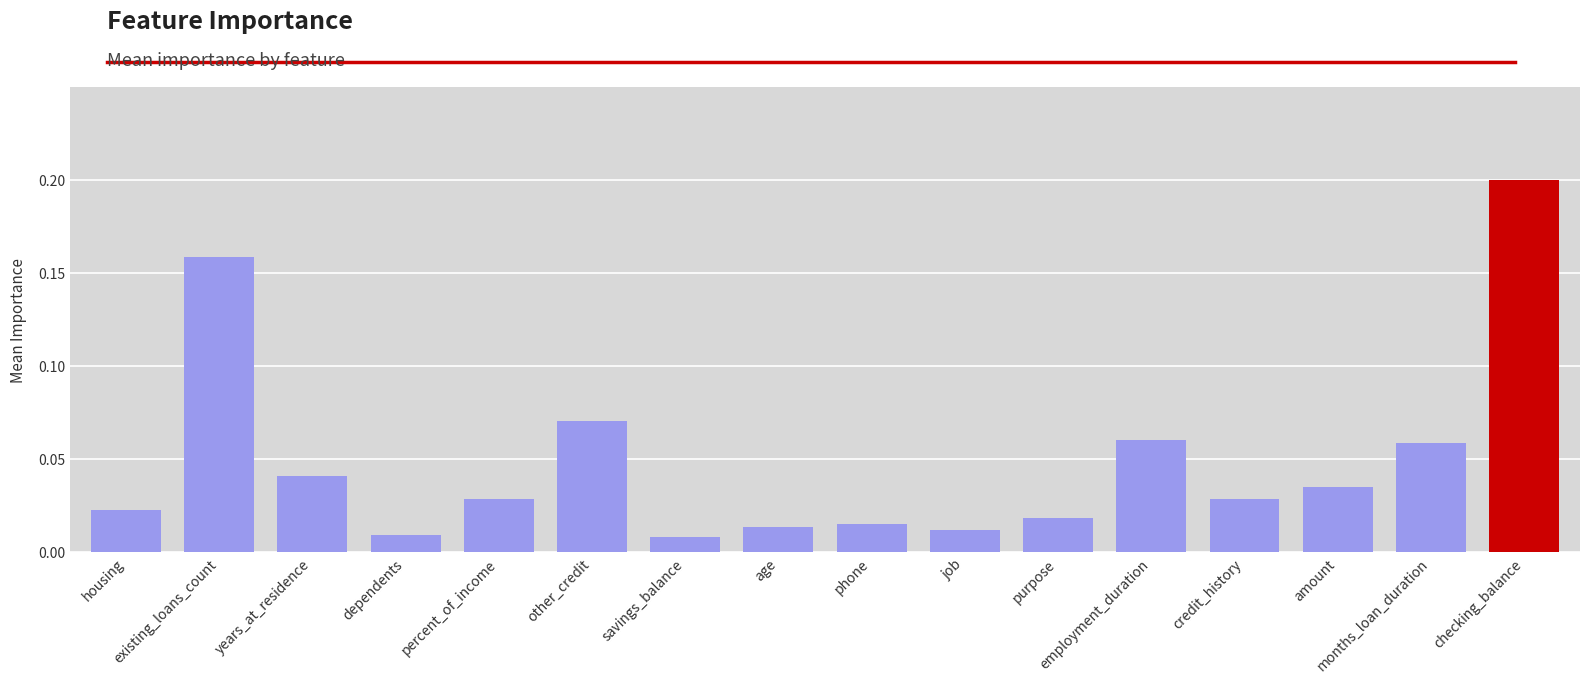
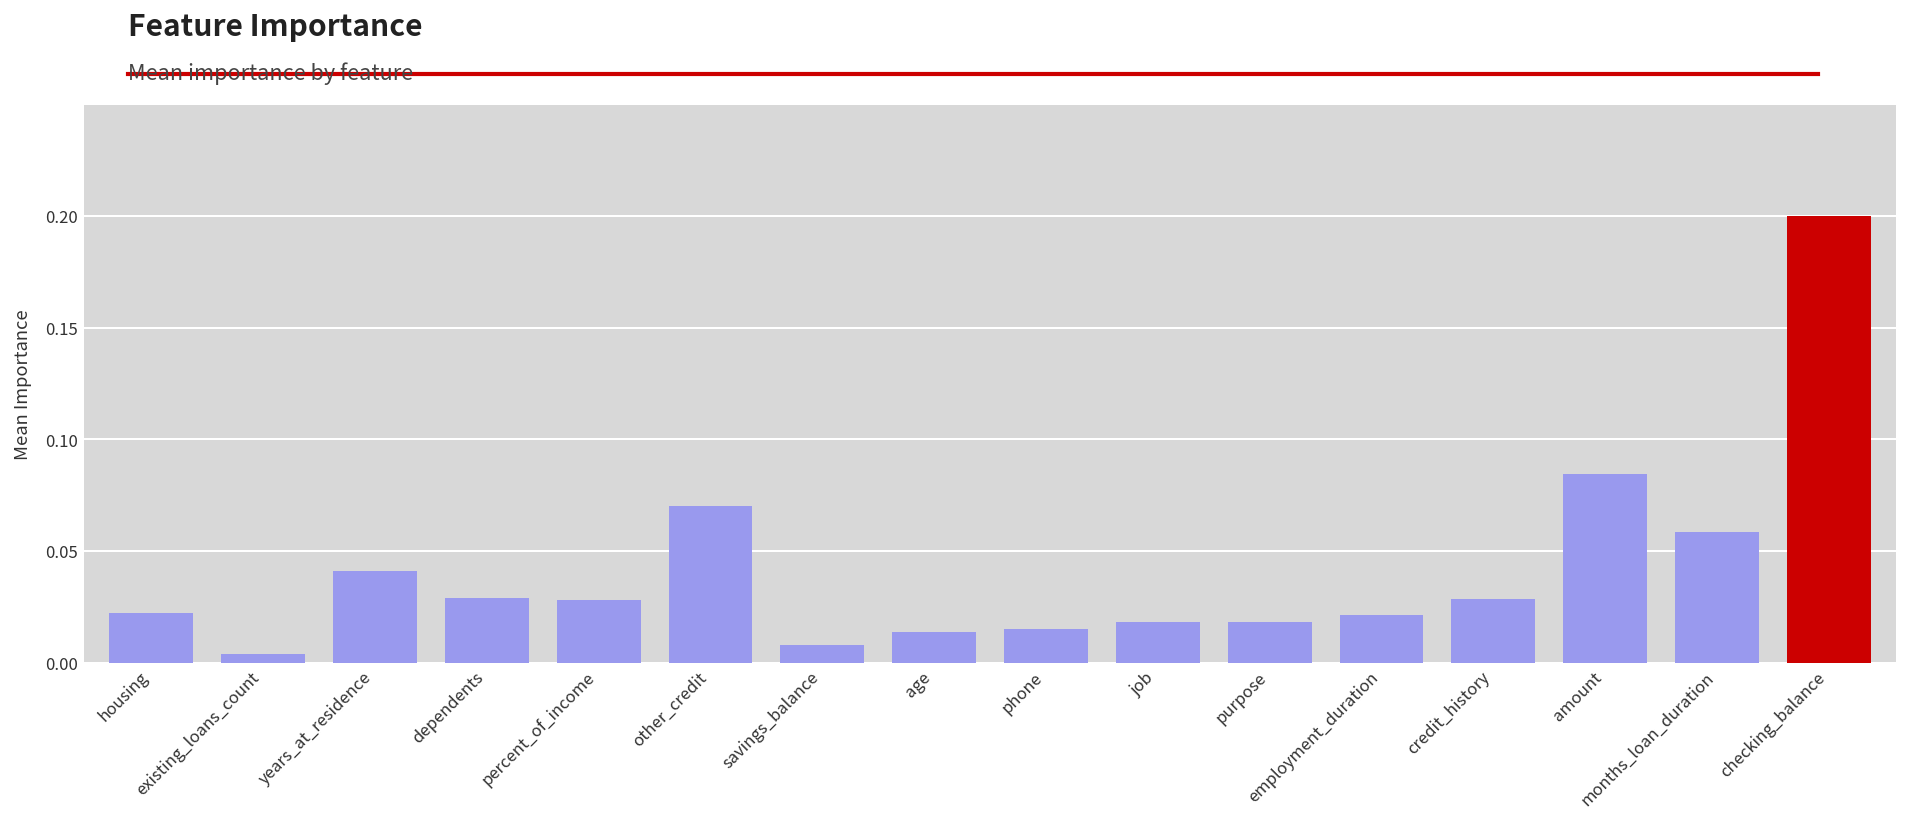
existing_loans_count: 0.158 -> 0.004
dependents: 0.009 -> 0.029
job: 0.012 -> 0.018
employment_duration: 0.060 -> 0.021
amount: 0.035 -> 0.085
